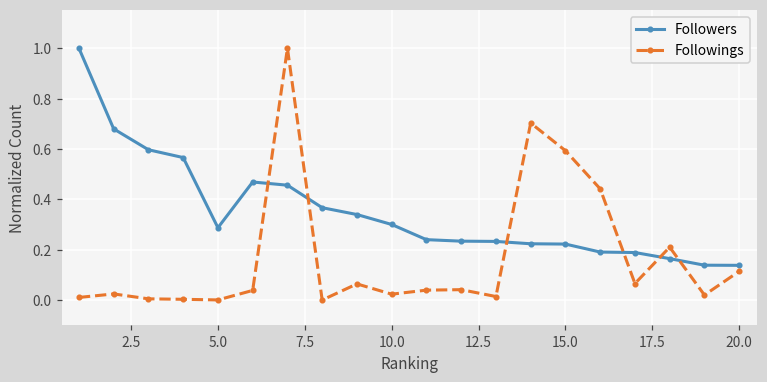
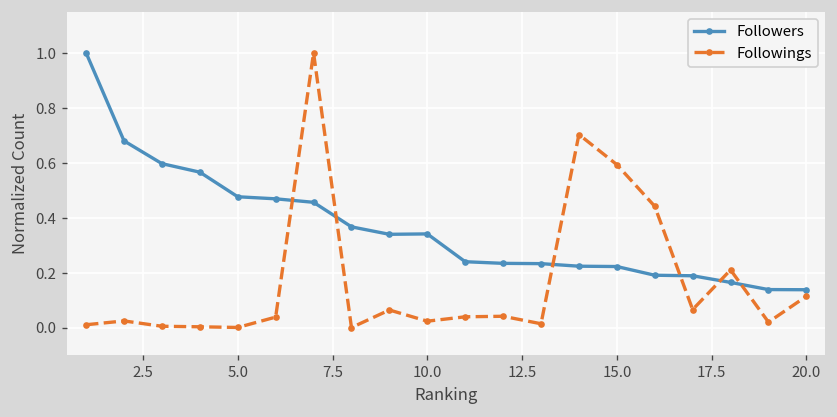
Followers, 5.0: 0.29 -> 0.48
Followers, 10.0: 0.30 -> 0.34
